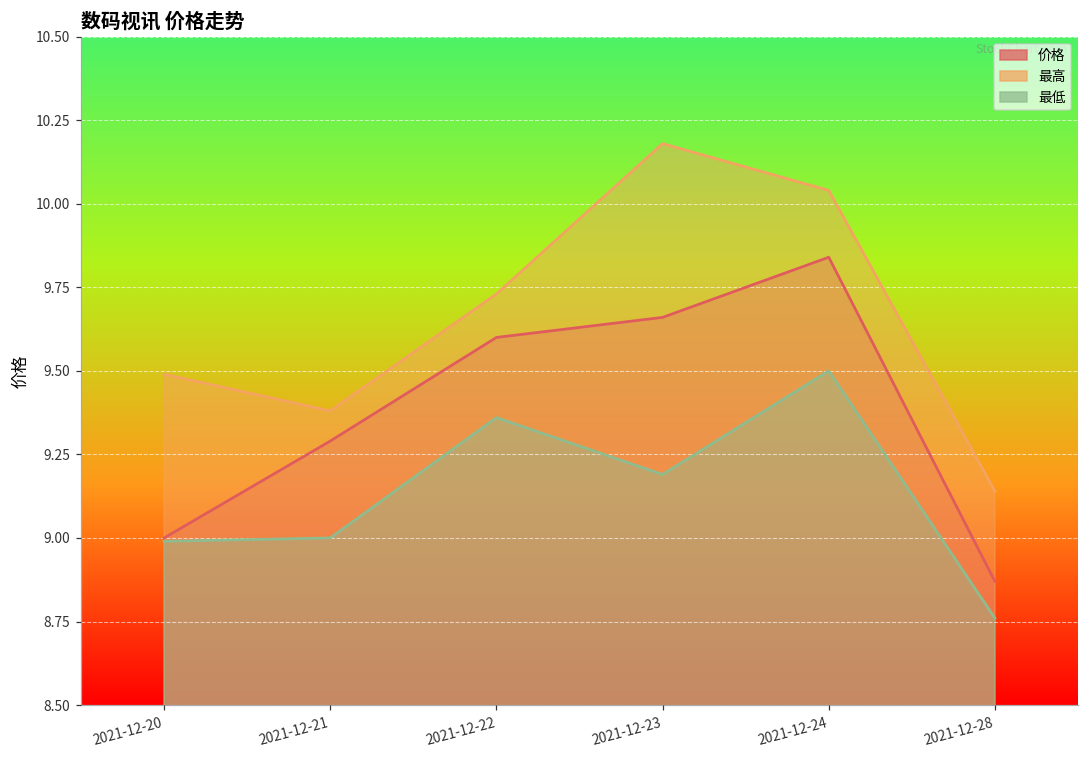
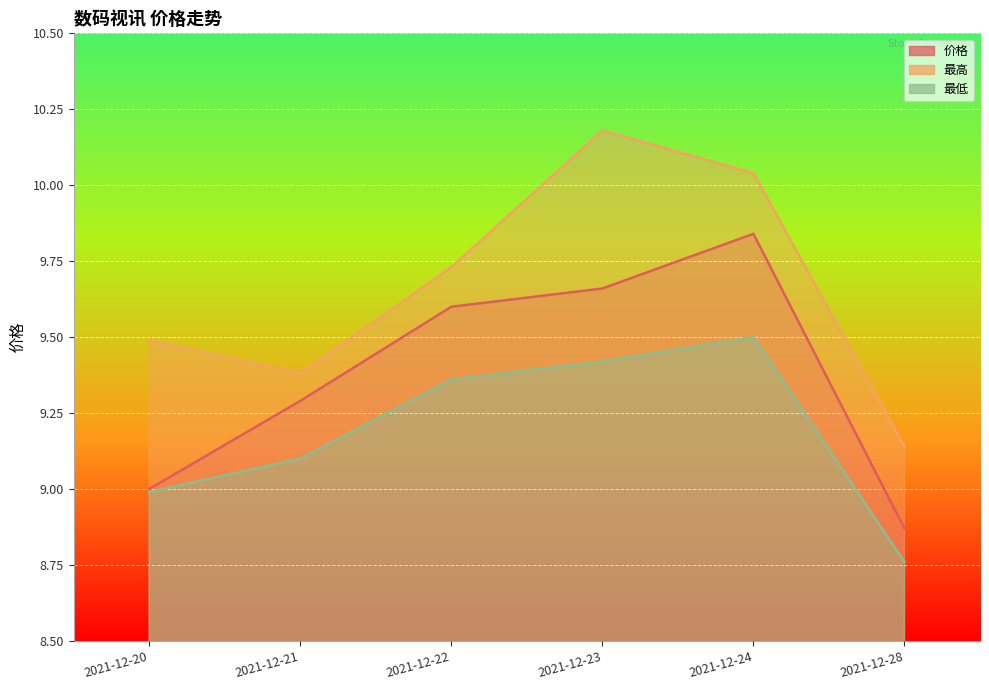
最低, 2021-12-21: 9.0 -> 9.1
最低, 2021-12-23: 9.19 -> 9.42
